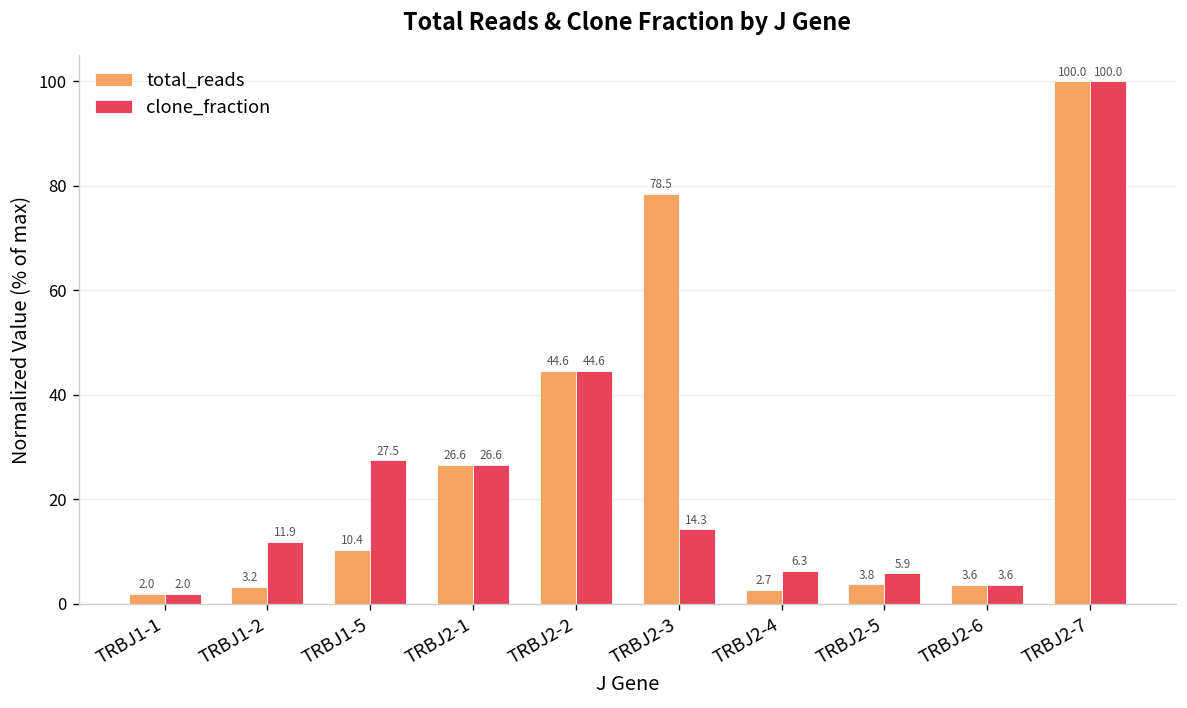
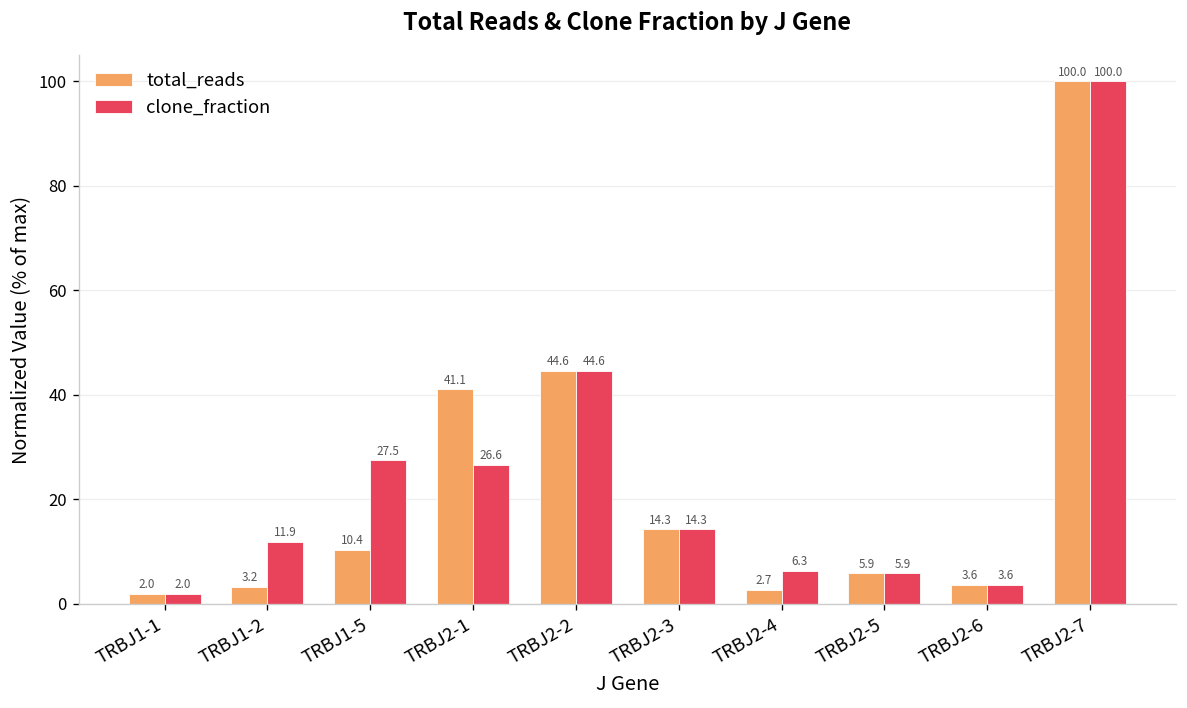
total_reads, TRBJ2-1: 26.6 -> 41.1
total_reads, TRBJ2-3: 78.5 -> 14.3
total_reads, TRBJ2-5: 3.8 -> 5.9
